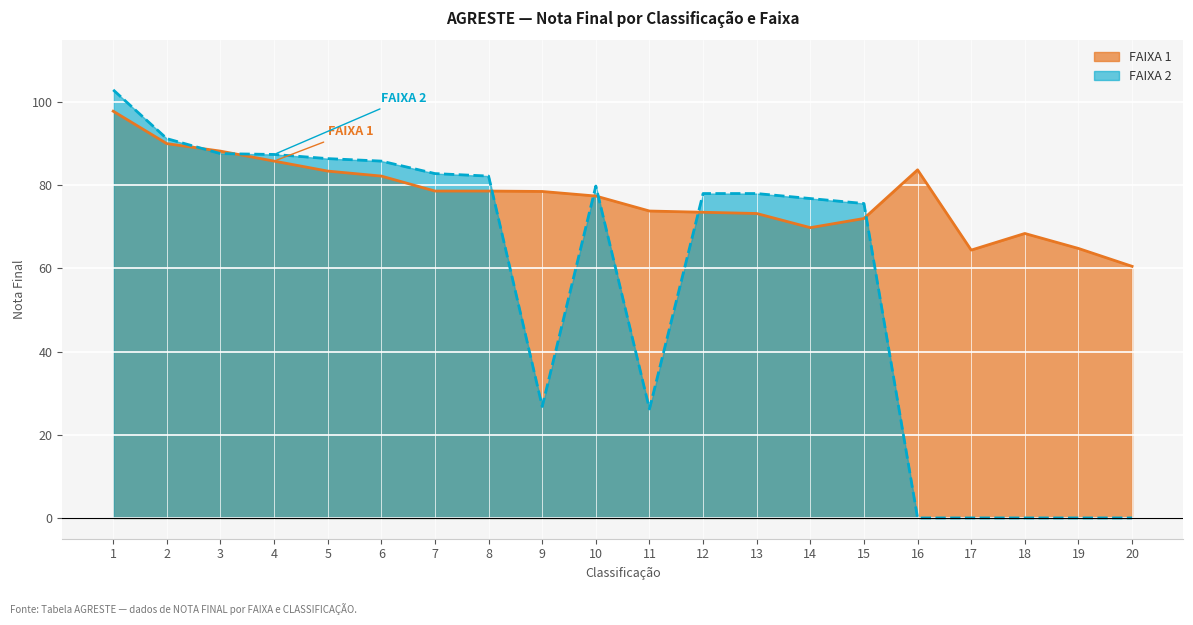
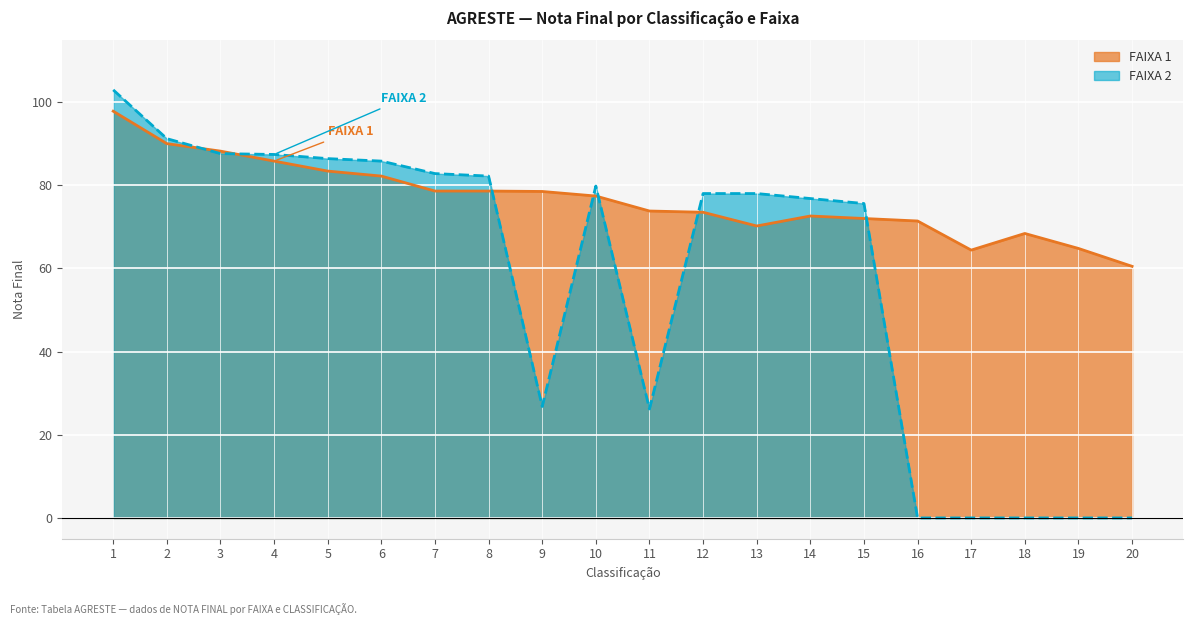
FAIXA 1, 13: 73 -> 70
FAIXA 1, 14: 70 -> 73
FAIXA 1, 16: 84 -> 71
